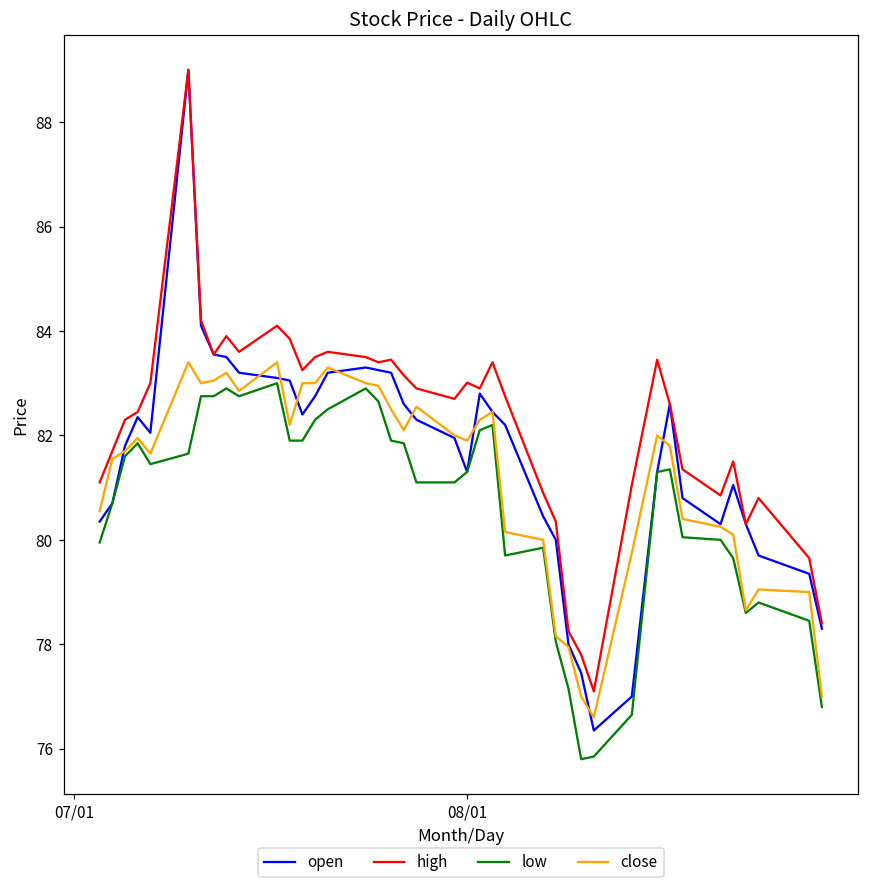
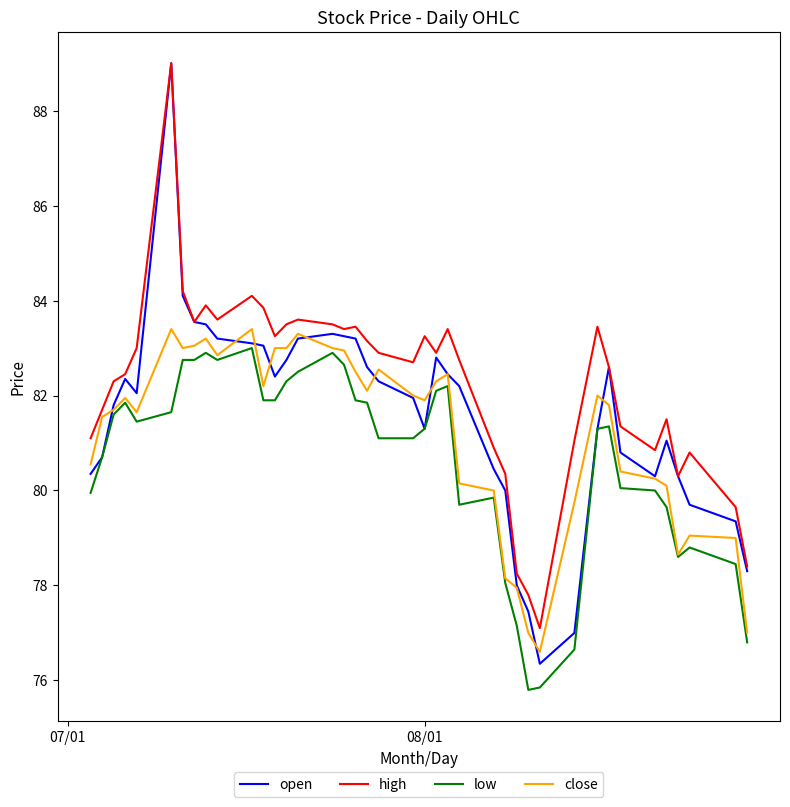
high, 08/01: 83.0 -> 83.3
